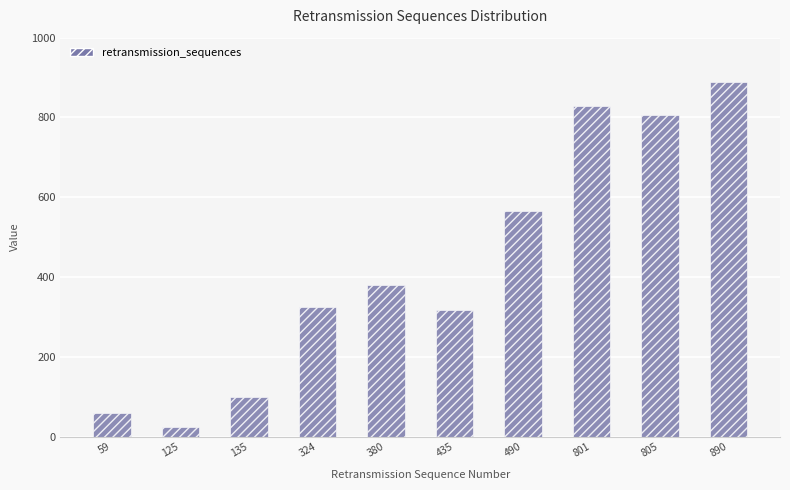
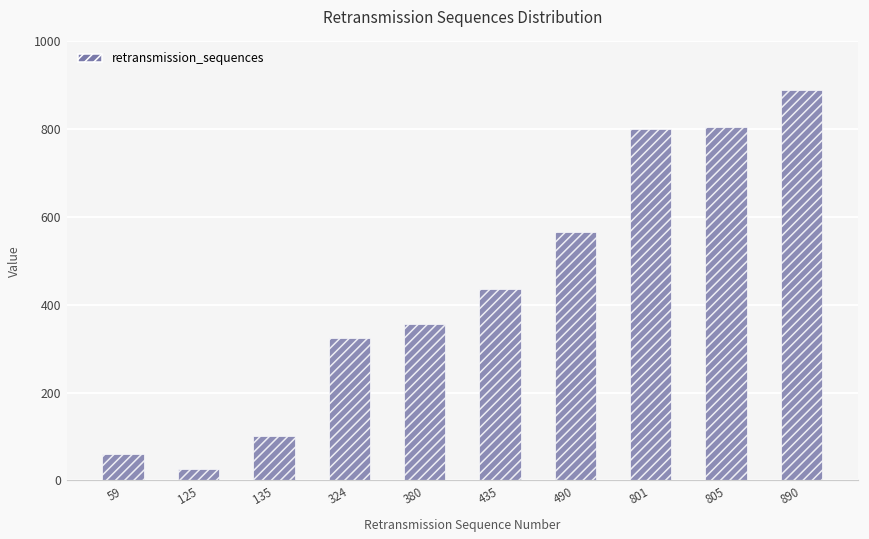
380: 380 -> 360
435: 320 -> 440
801: 830 -> 800
